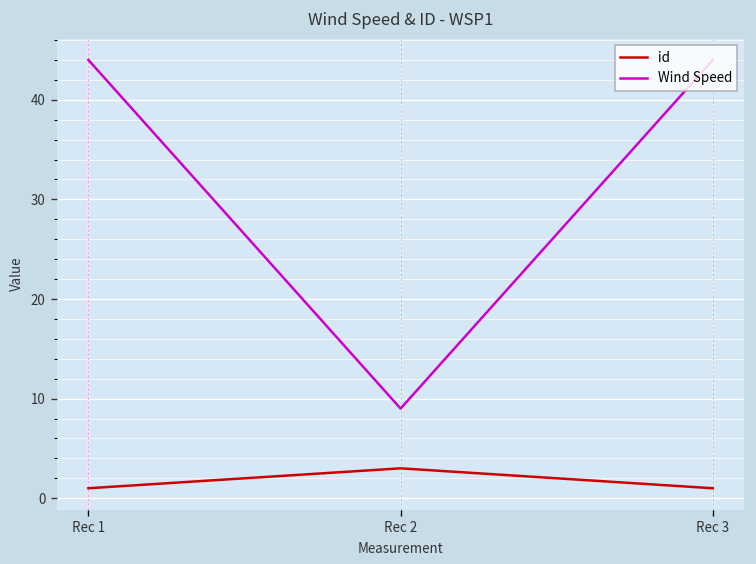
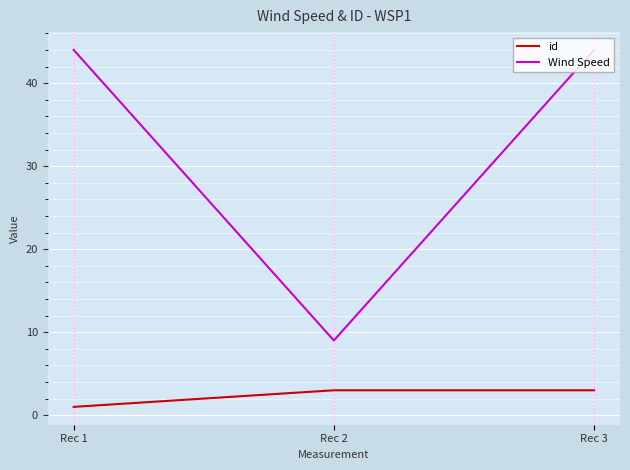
id, Rec 3: 1 -> 3
